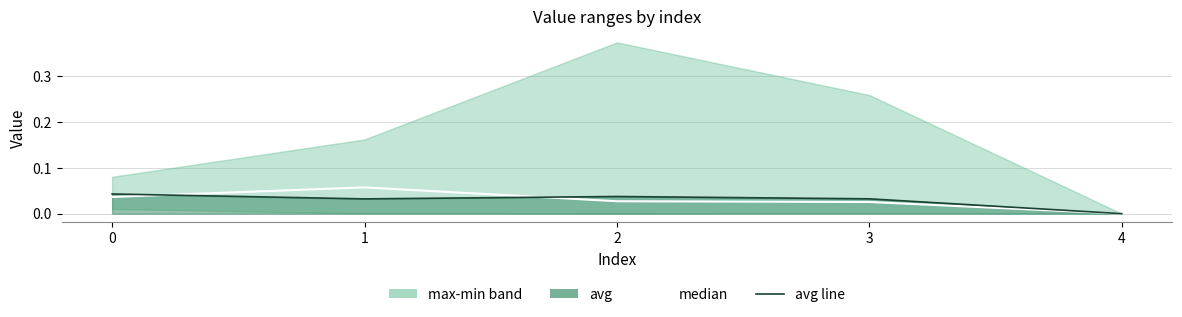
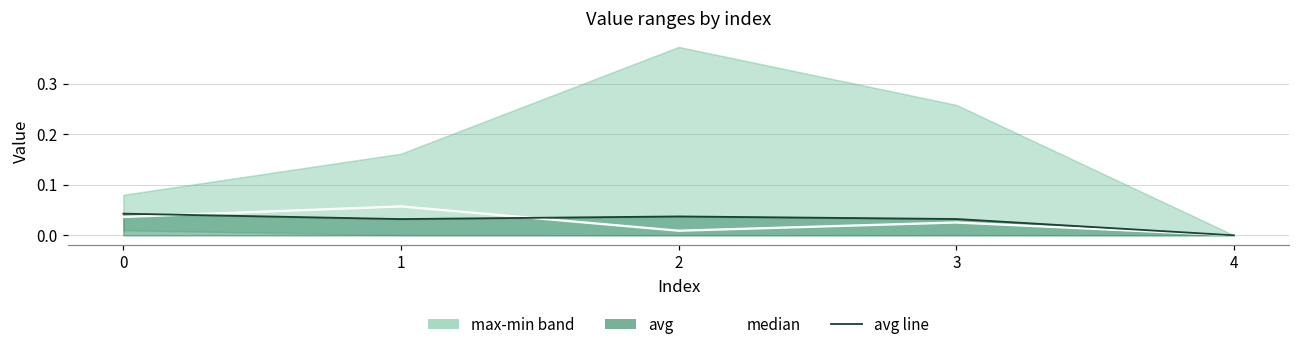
median, 2: 0.03 -> 0.01
